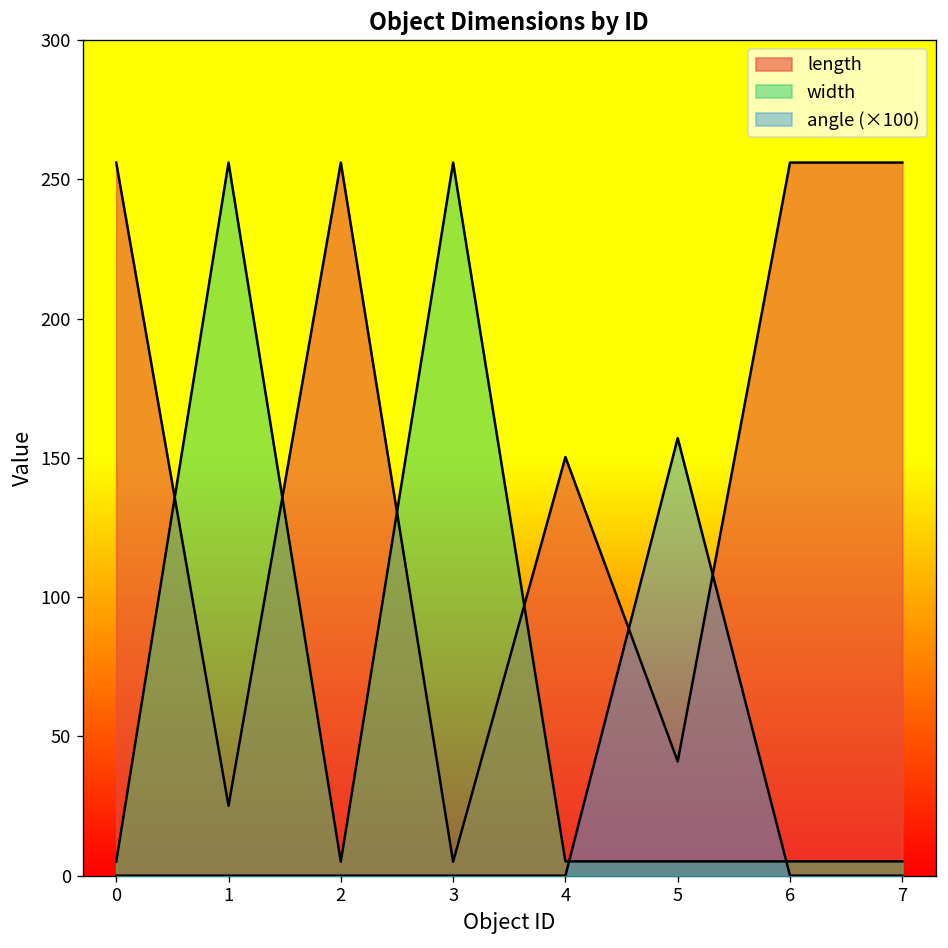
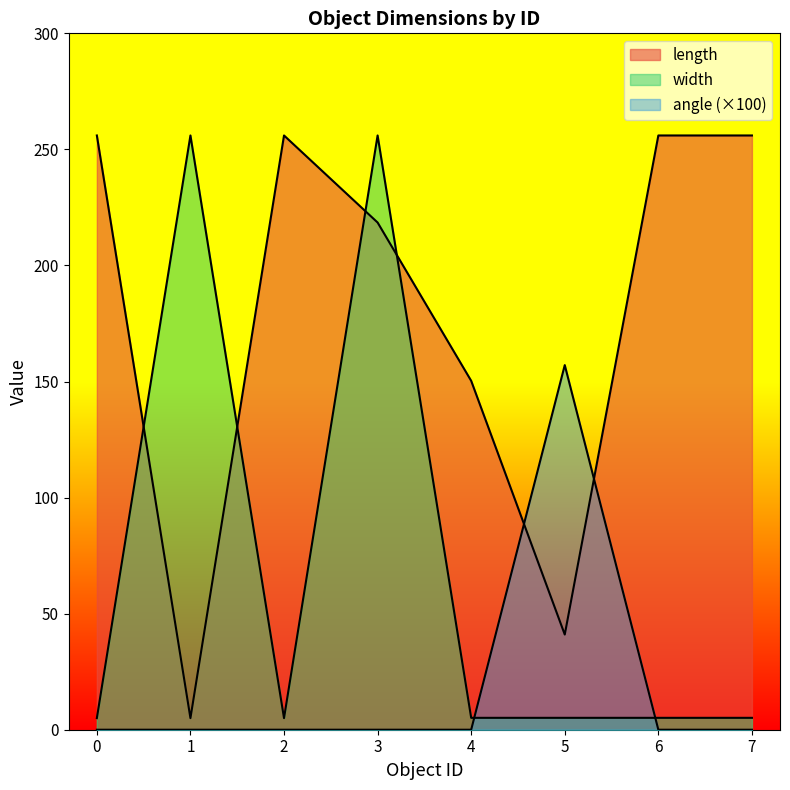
length, 1: 25 -> 5
length, 3: 5 -> 219
